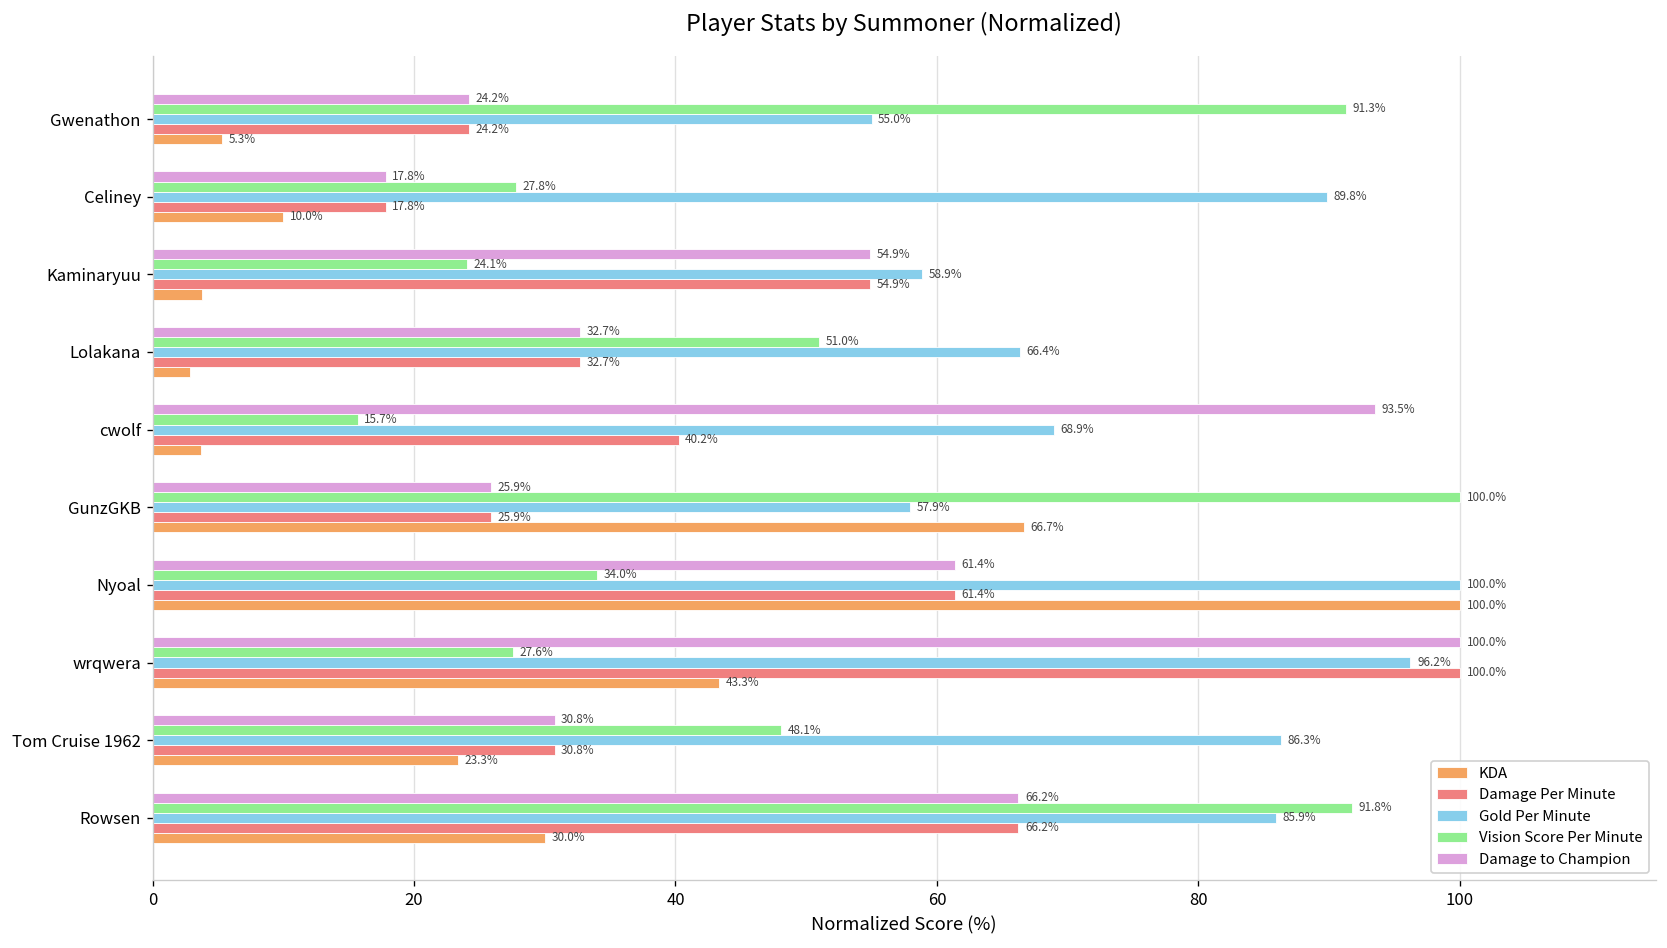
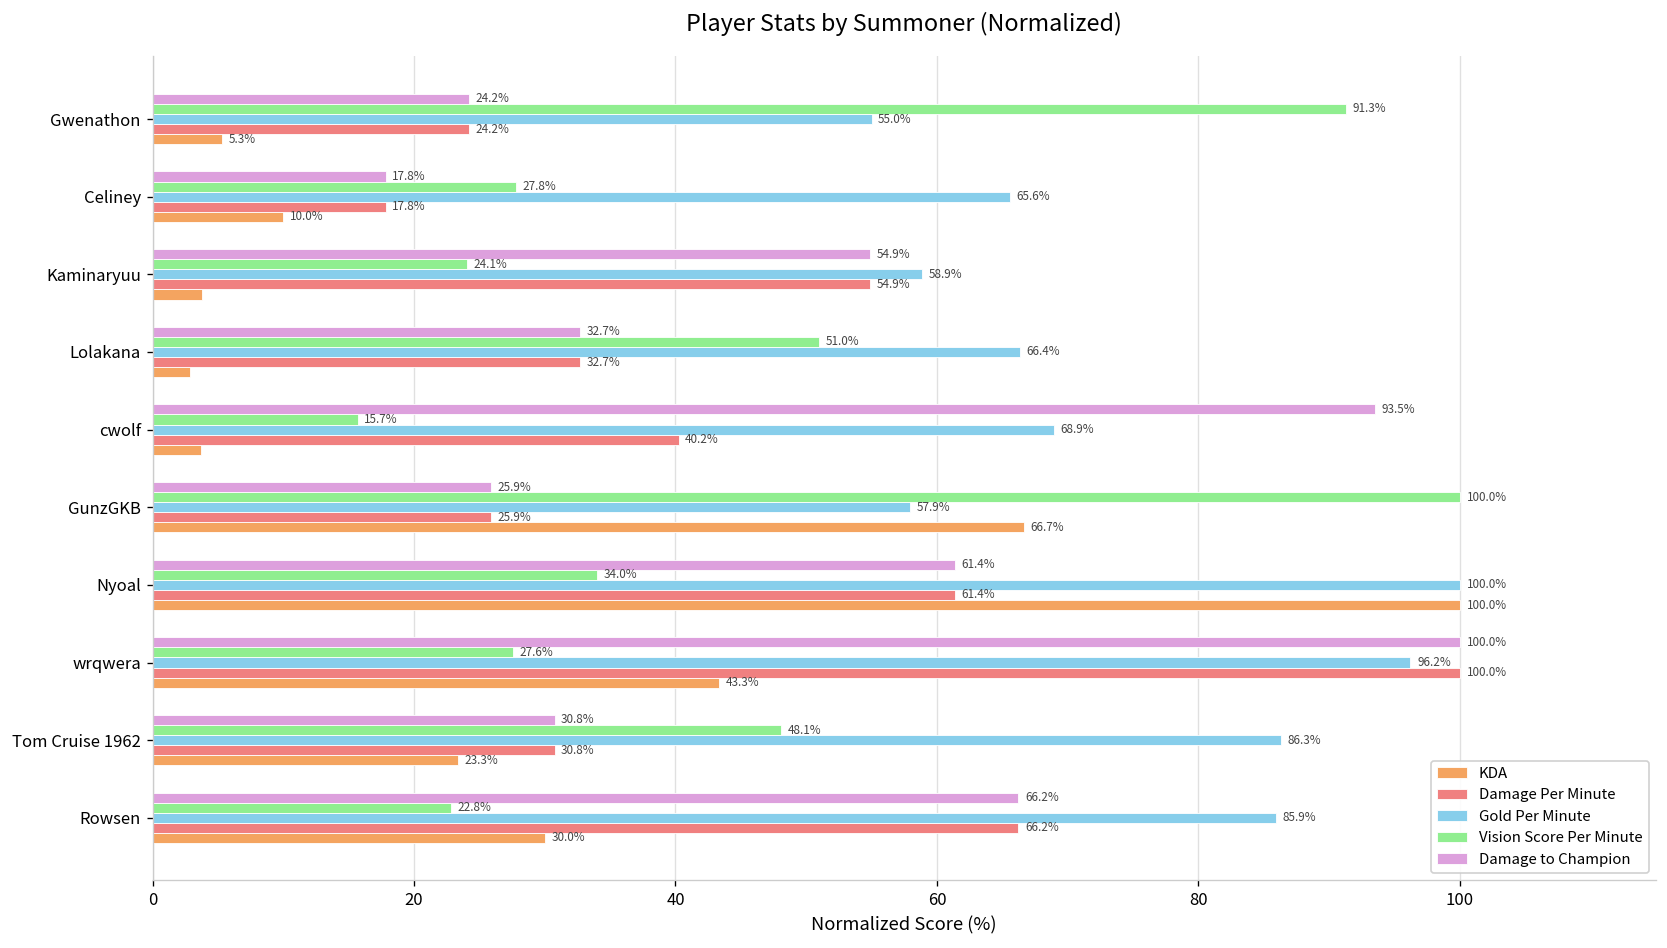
Gold Per Minute, Celiney: 89.8% -> 65.6%
Vision Score Per Minute, Rowsen: 91.8% -> 22.8%
